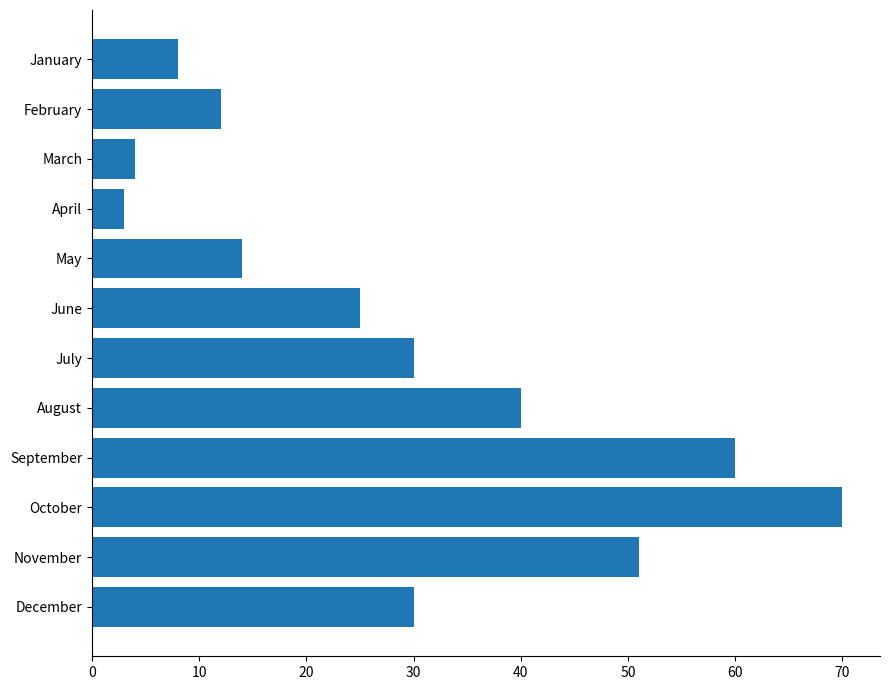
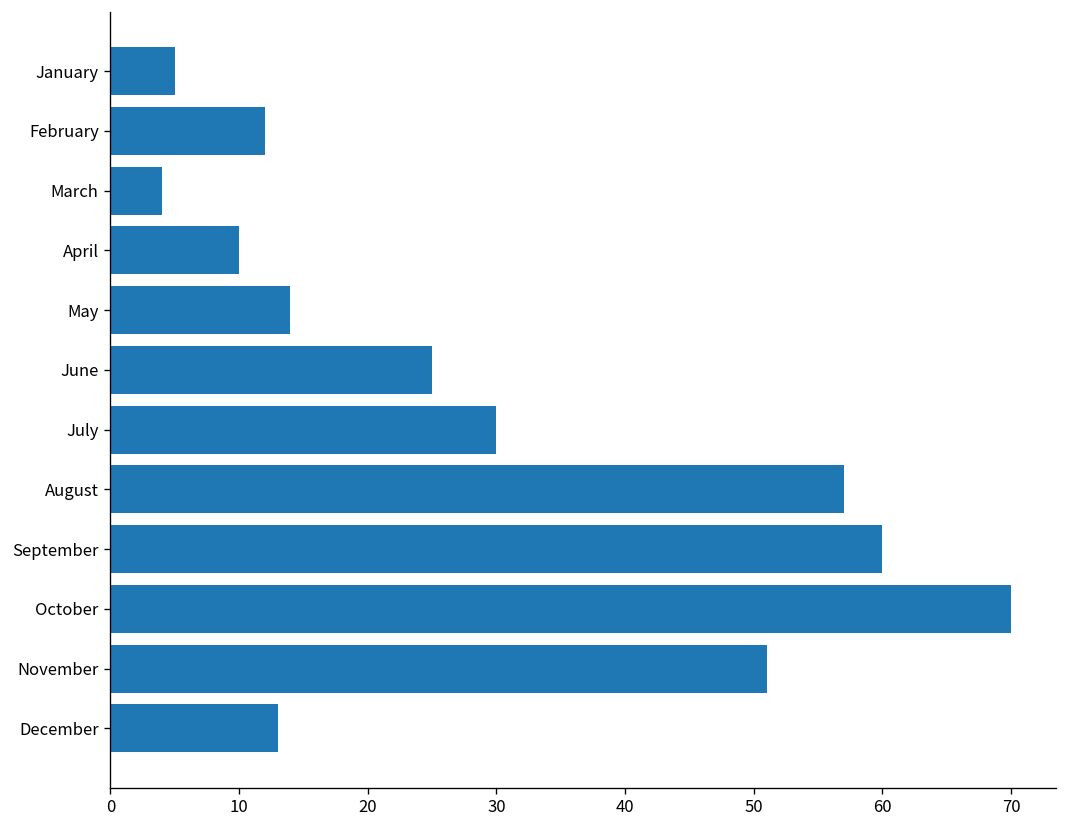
January: 8 -> 5
April: 3 -> 10
August: 40 -> 57
December: 30 -> 13
